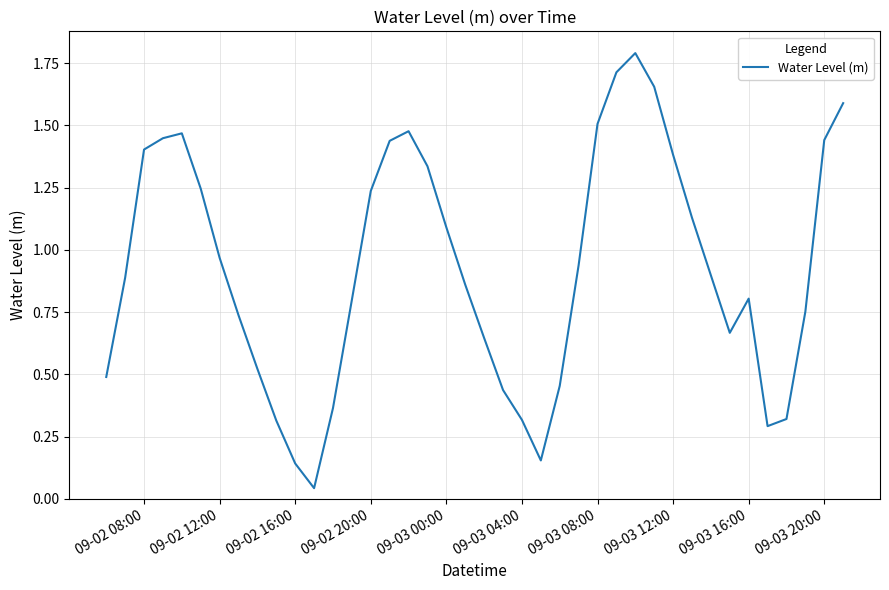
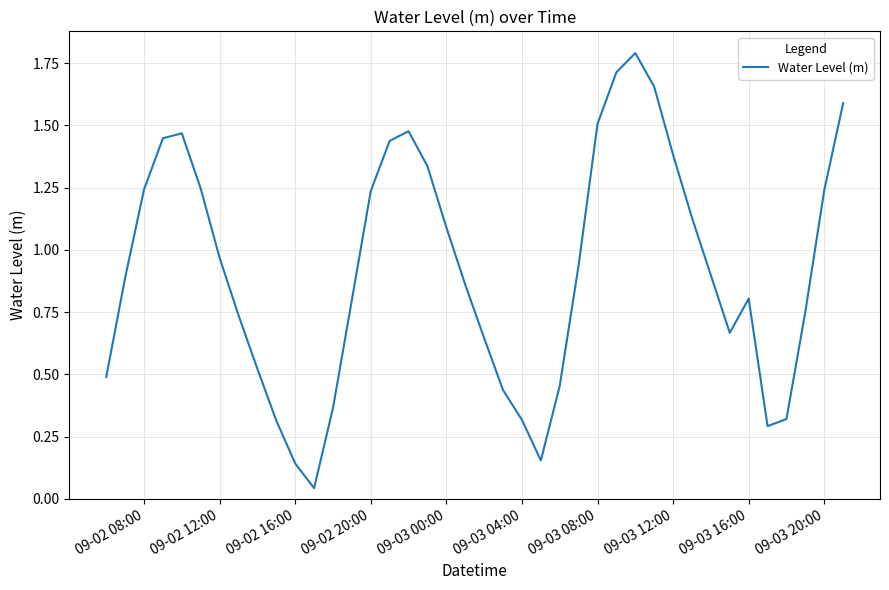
09-02 08:00: 1.40 -> 1.24
09-03 20:00: 1.44 -> 1.24
